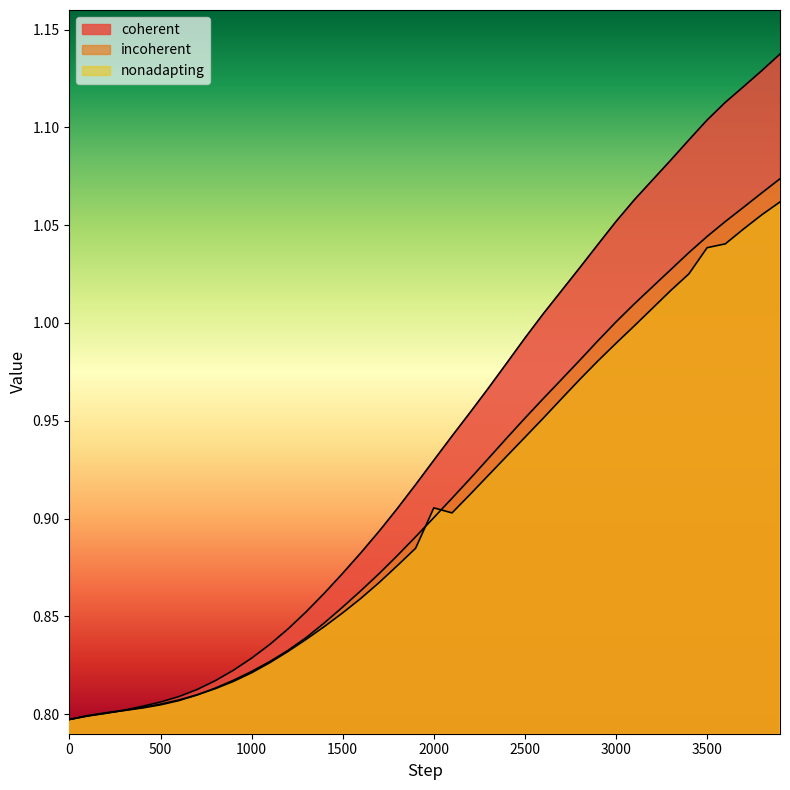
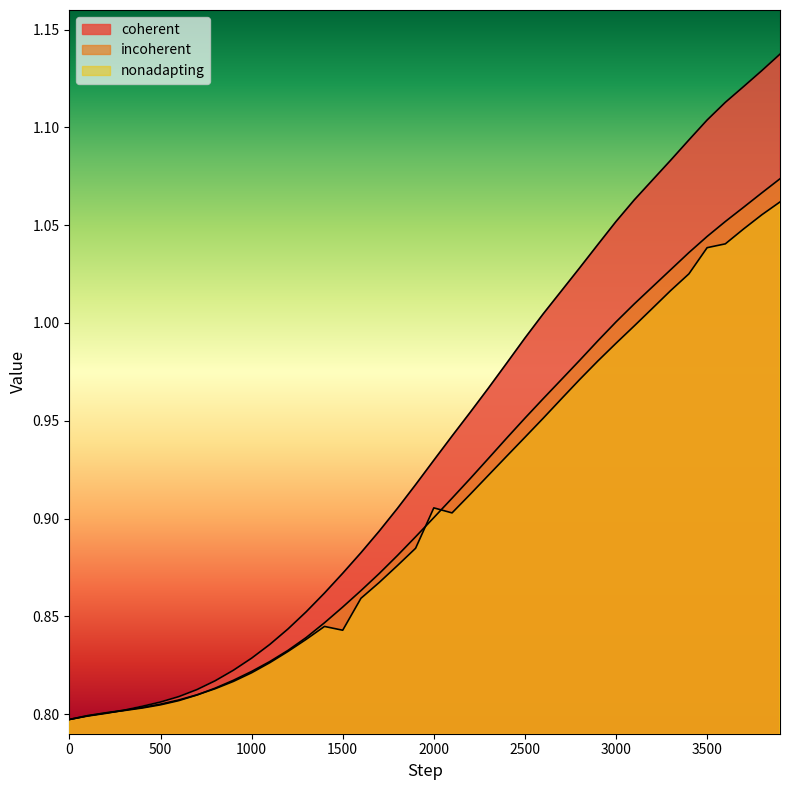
nonadapting, 1500: 0.852 -> 0.843
